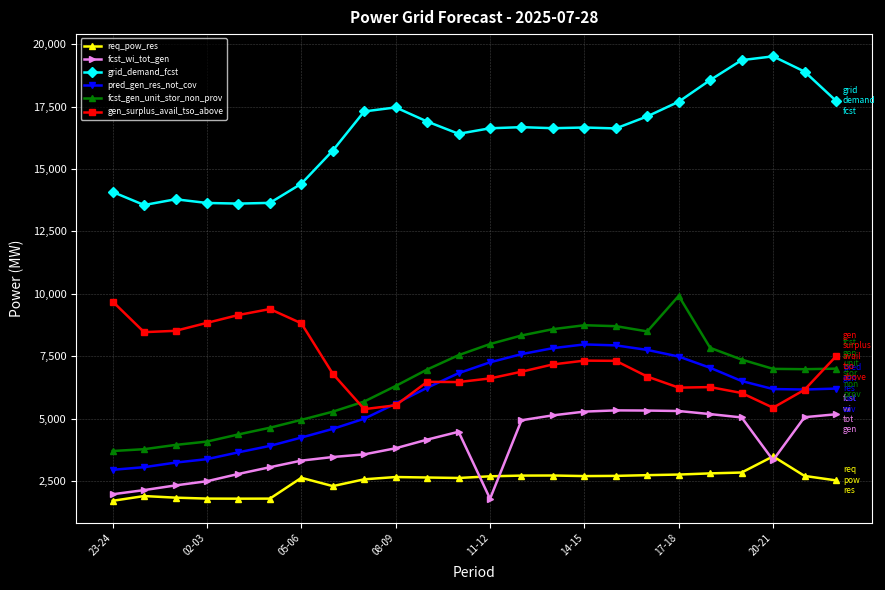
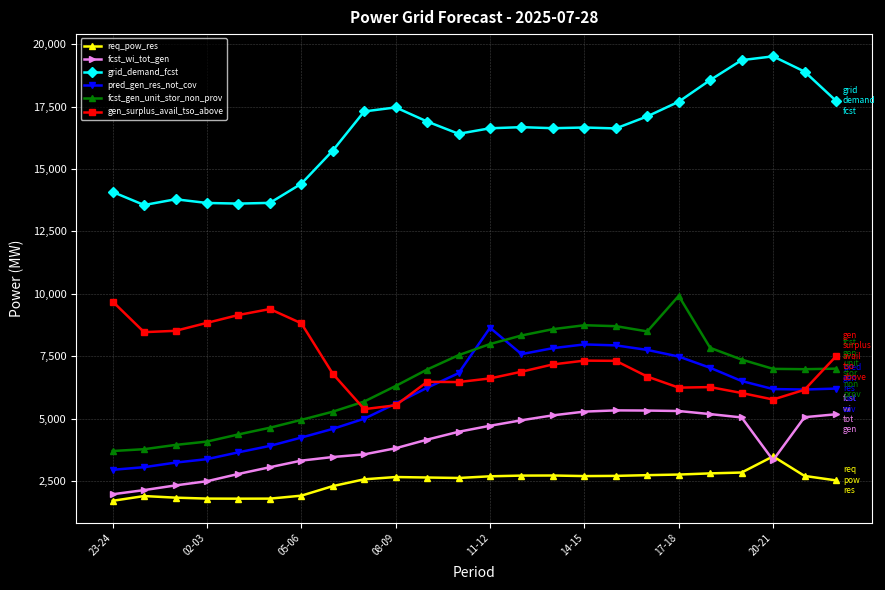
req_pow_res, 05-06: 2,600 -> 1,900
fcst_wi_tot_gen, 11-12: 1,800 -> 4,700
pred_gen_res_not_cov, 11-12: 7,300 -> 8,600
gen_surplus_avail_tso_above, 20-21: 5,400 -> 5,800
